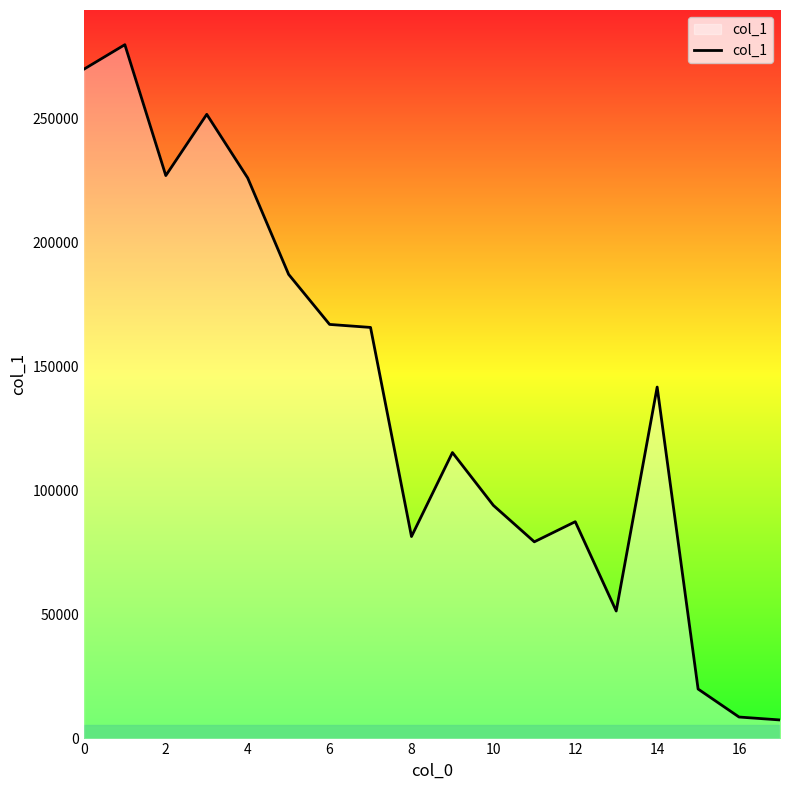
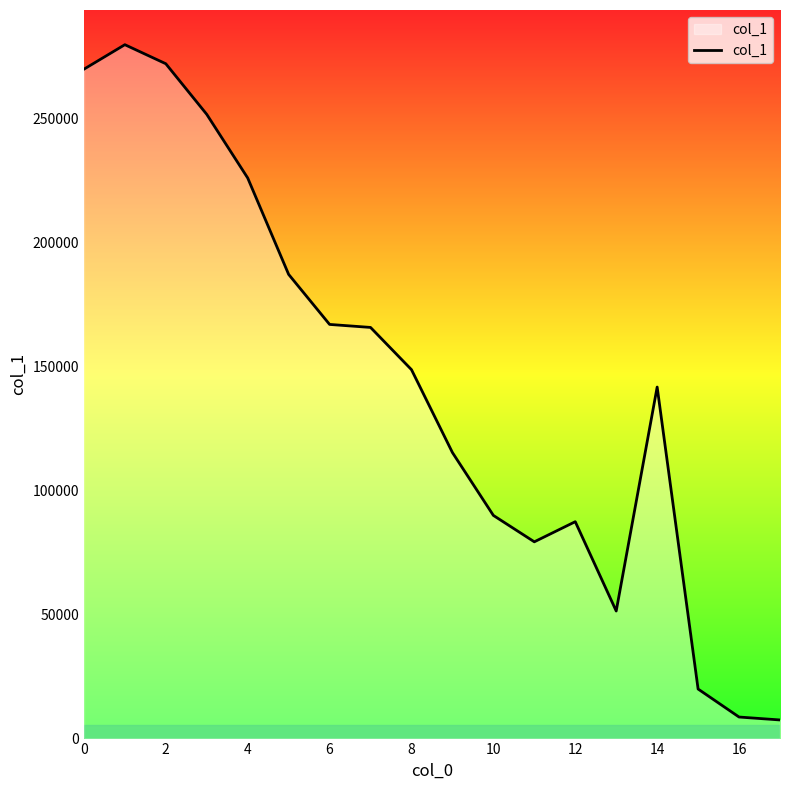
2: 227000 -> 272000
8: 81000 -> 149000
10: 94000 -> 90000
